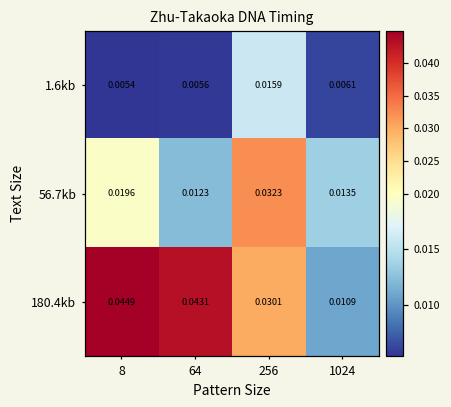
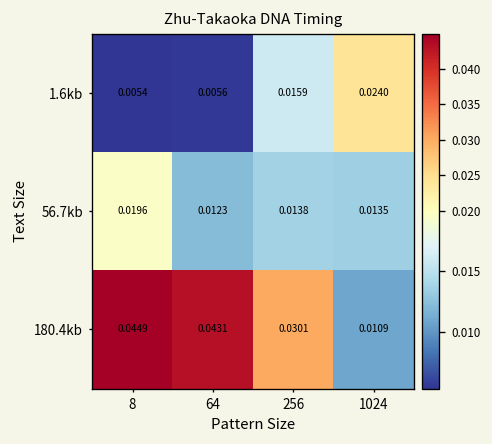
1.6kb, 1024: 0.0061 -> 0.0240
56.7kb, 256: 0.0323 -> 0.0138
